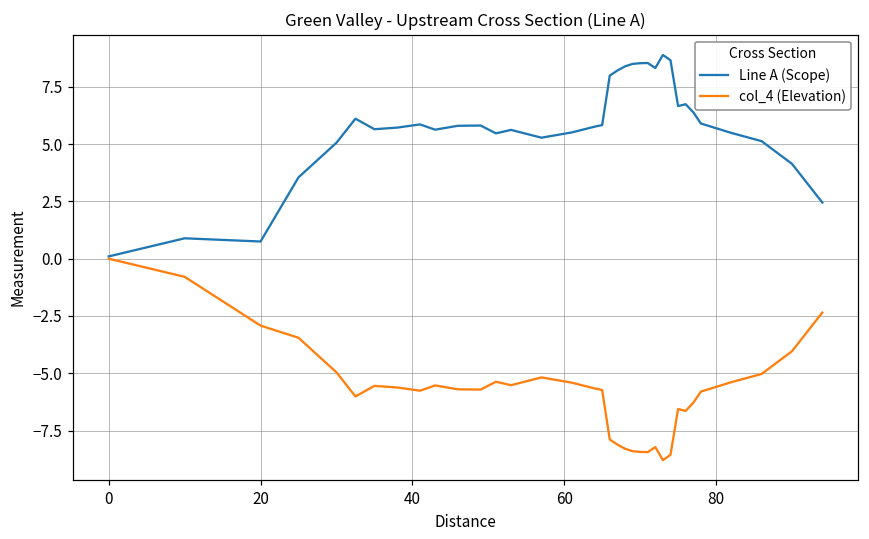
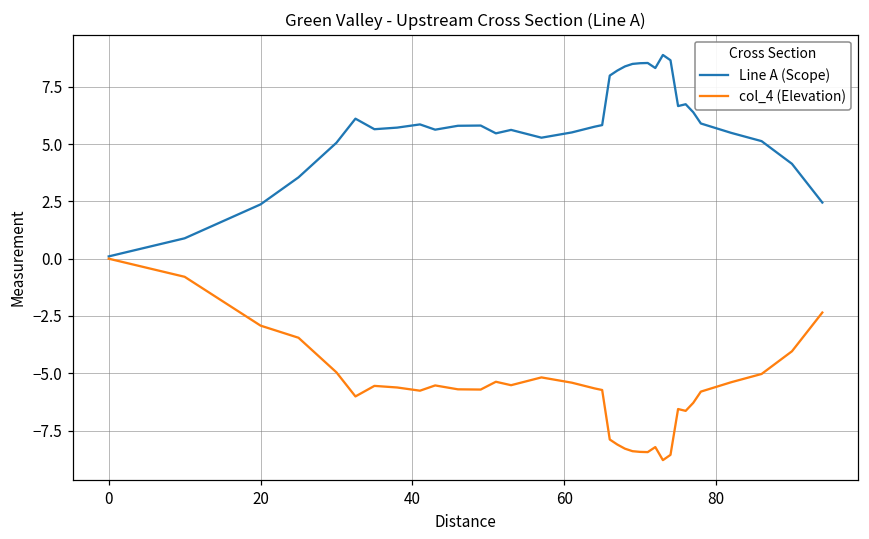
Line A (Scope), 20: 0.8 -> 2.4
